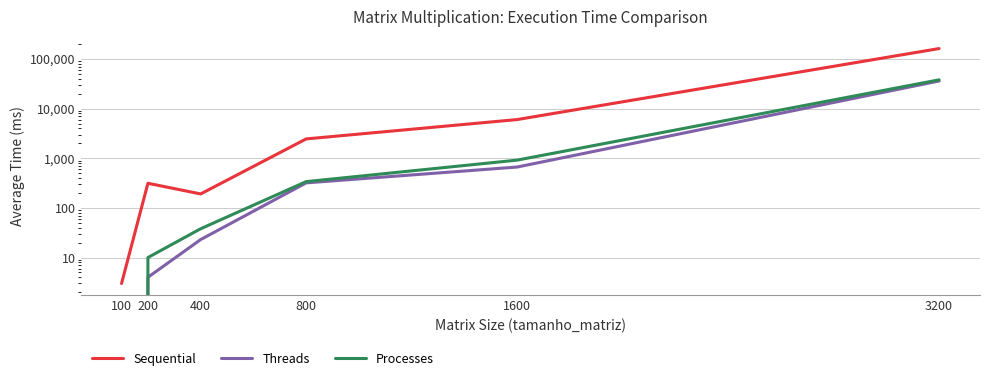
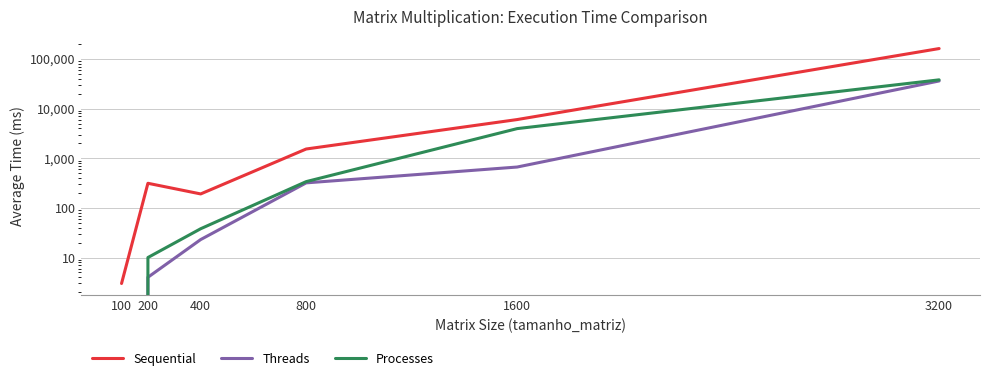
Sequential, 800: 2,000 -> 1,500
Processes, 1600: 900 -> 4,000
